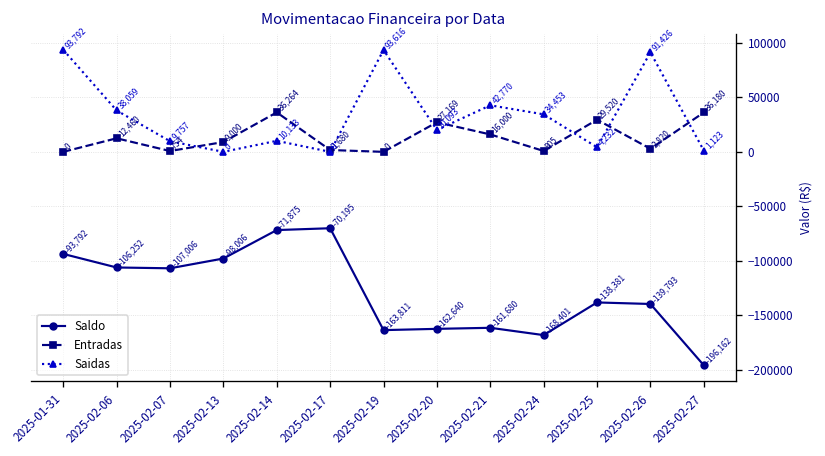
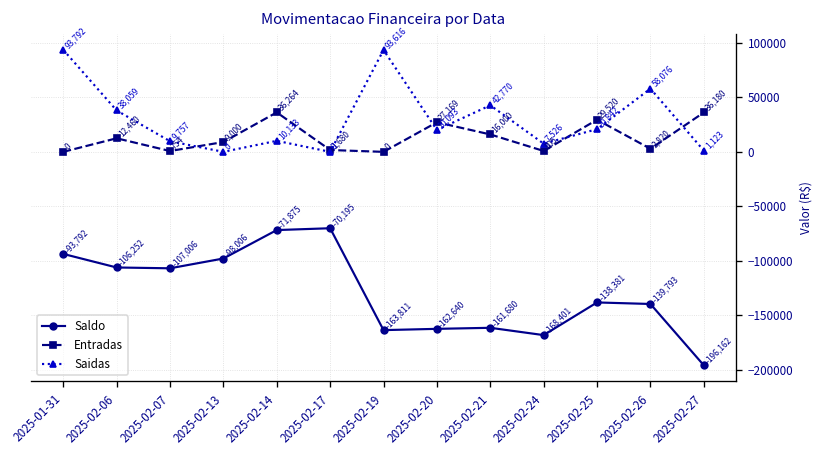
Saidas, 2025-02-24: 34,453 -> 7,526
Saidas, 2025-02-25: 4,232 -> 20,842
Saidas, 2025-02-26: 91,426 -> 58,076
